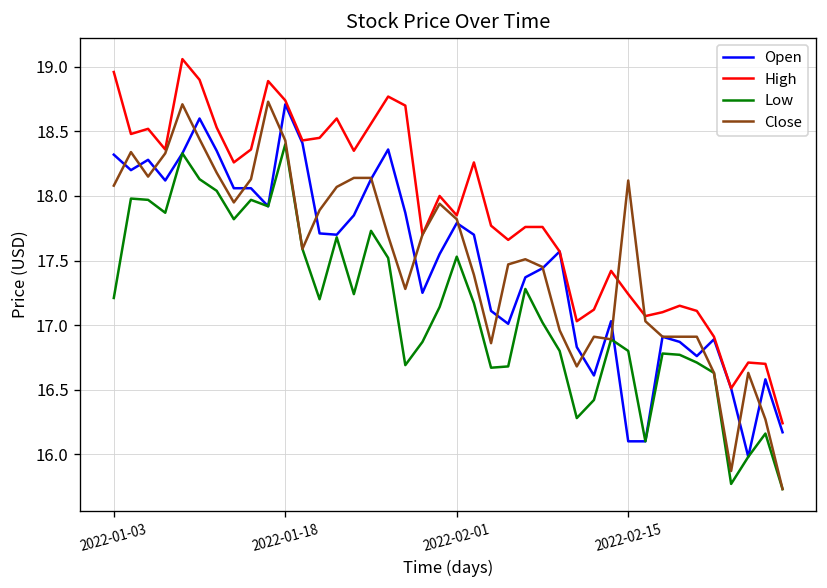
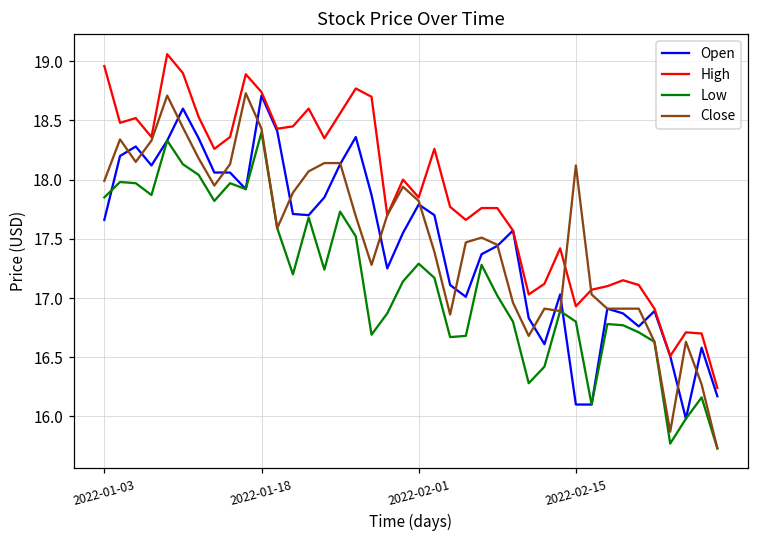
Open, 2022-01-03: 18.32 -> 17.66
Low, 2022-01-03: 17.21 -> 17.85
Close, 2022-01-03: 18.08 -> 17.99
Low, 2022-02-01: 17.53 -> 17.29
High, 2022-02-15: 17.24 -> 16.93
